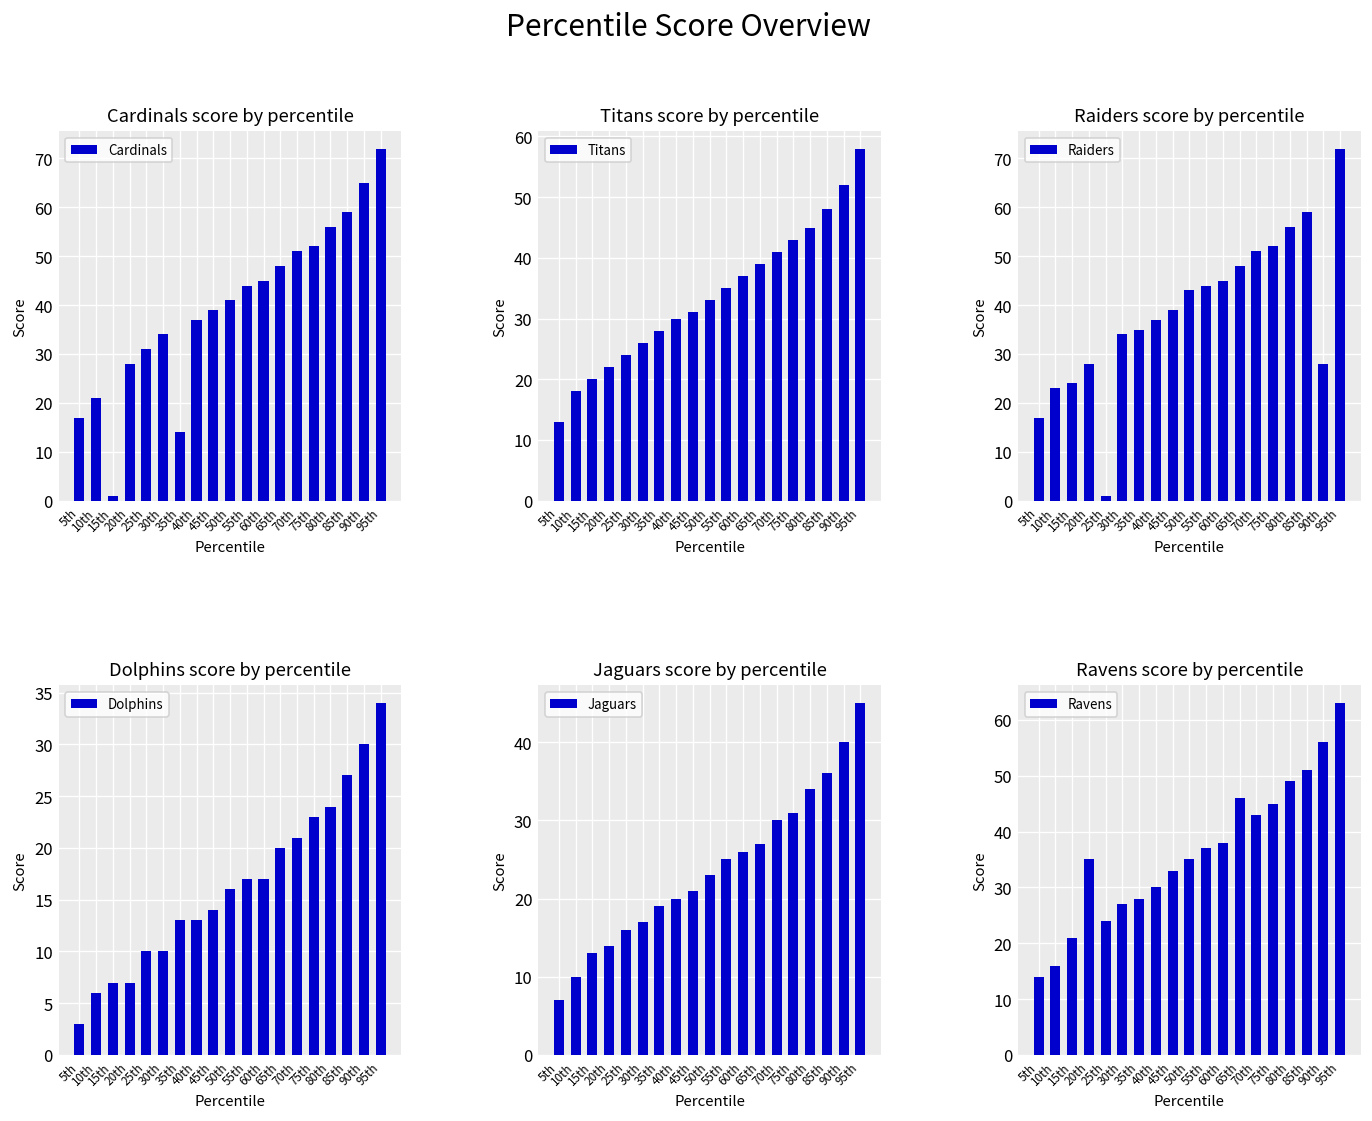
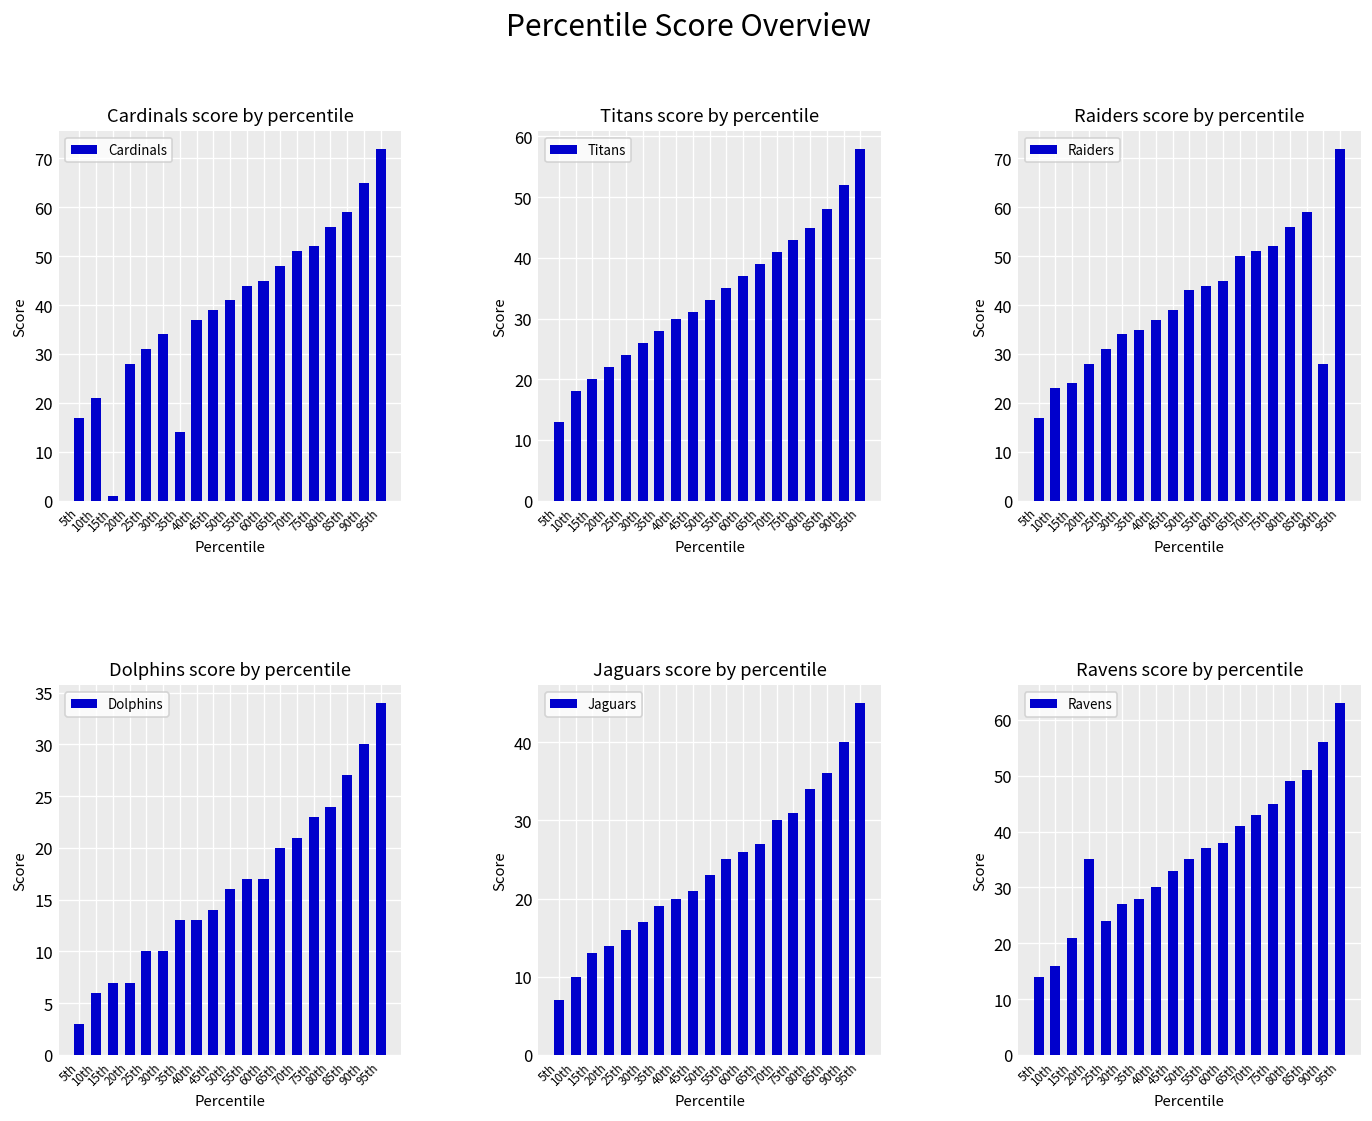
Raiders score by percentile, 25th: 1 -> 31
Raiders score by percentile, 65th: 48 -> 50
Ravens score by percentile, 65th: 46 -> 41
